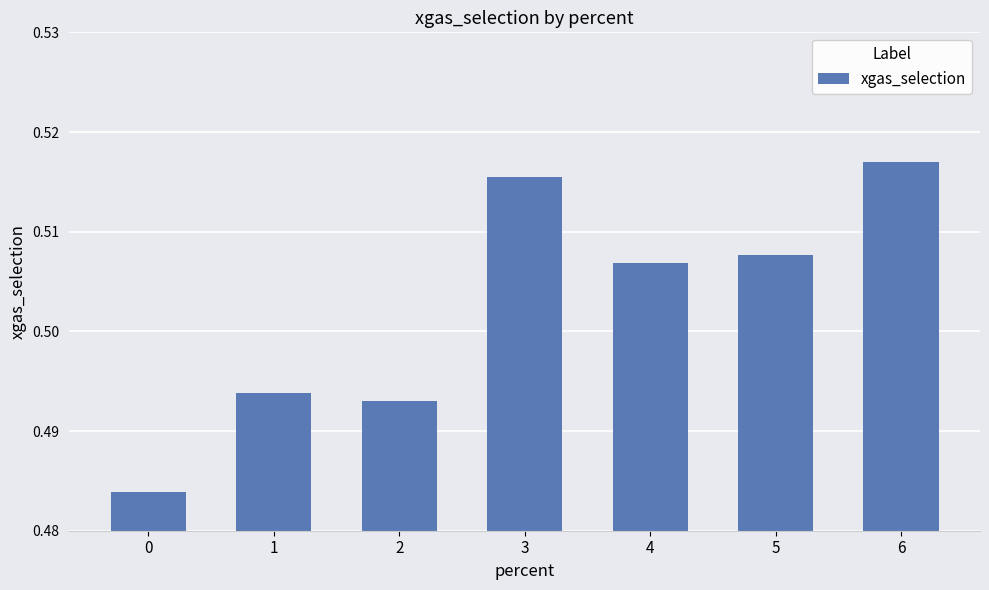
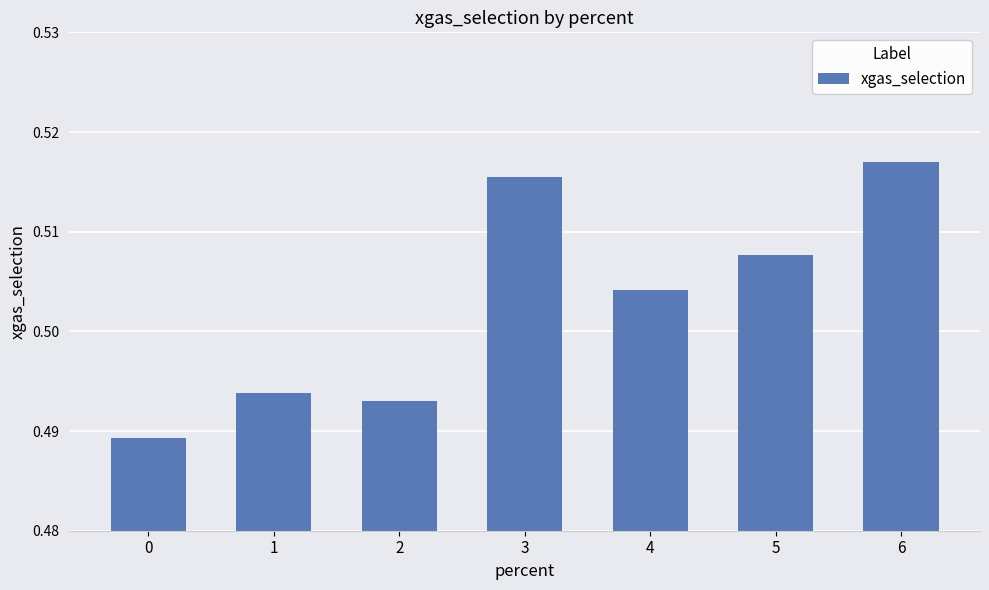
0: 0.484 -> 0.489
4: 0.507 -> 0.504
